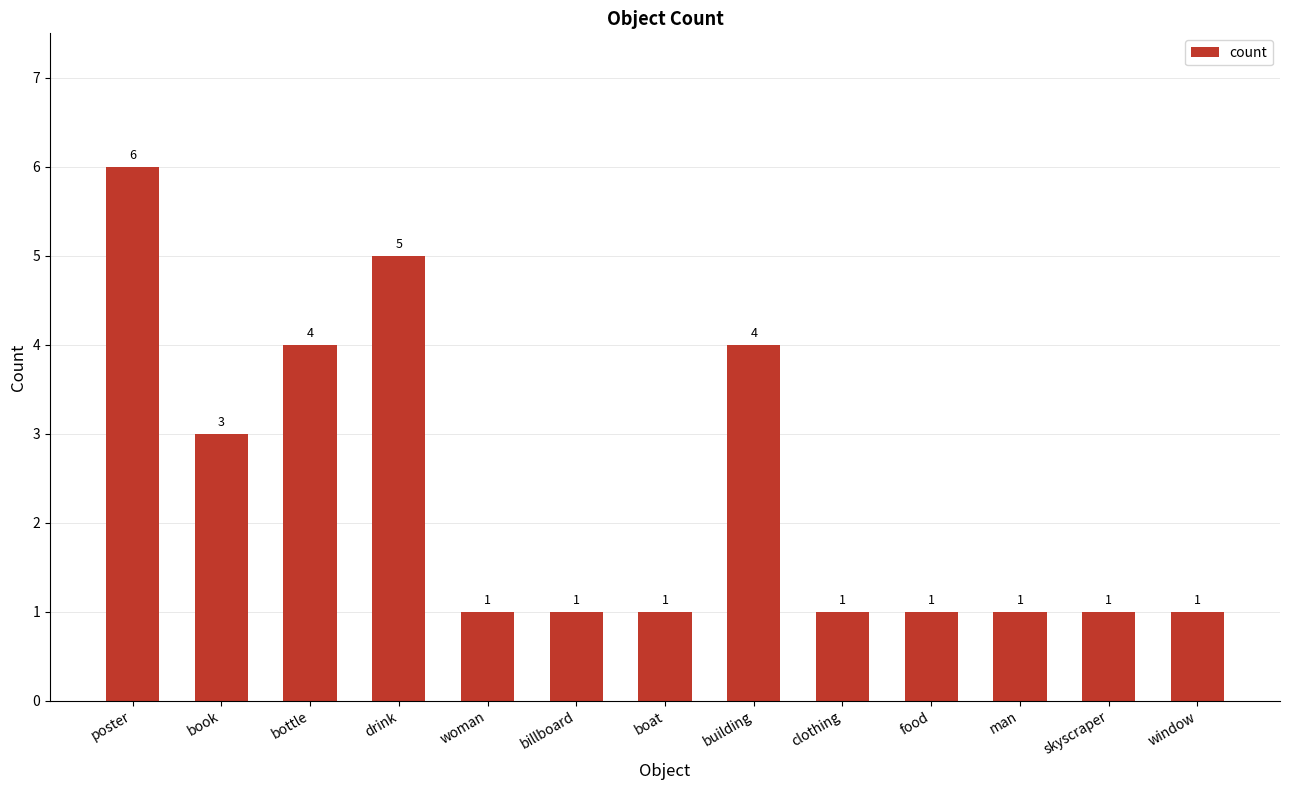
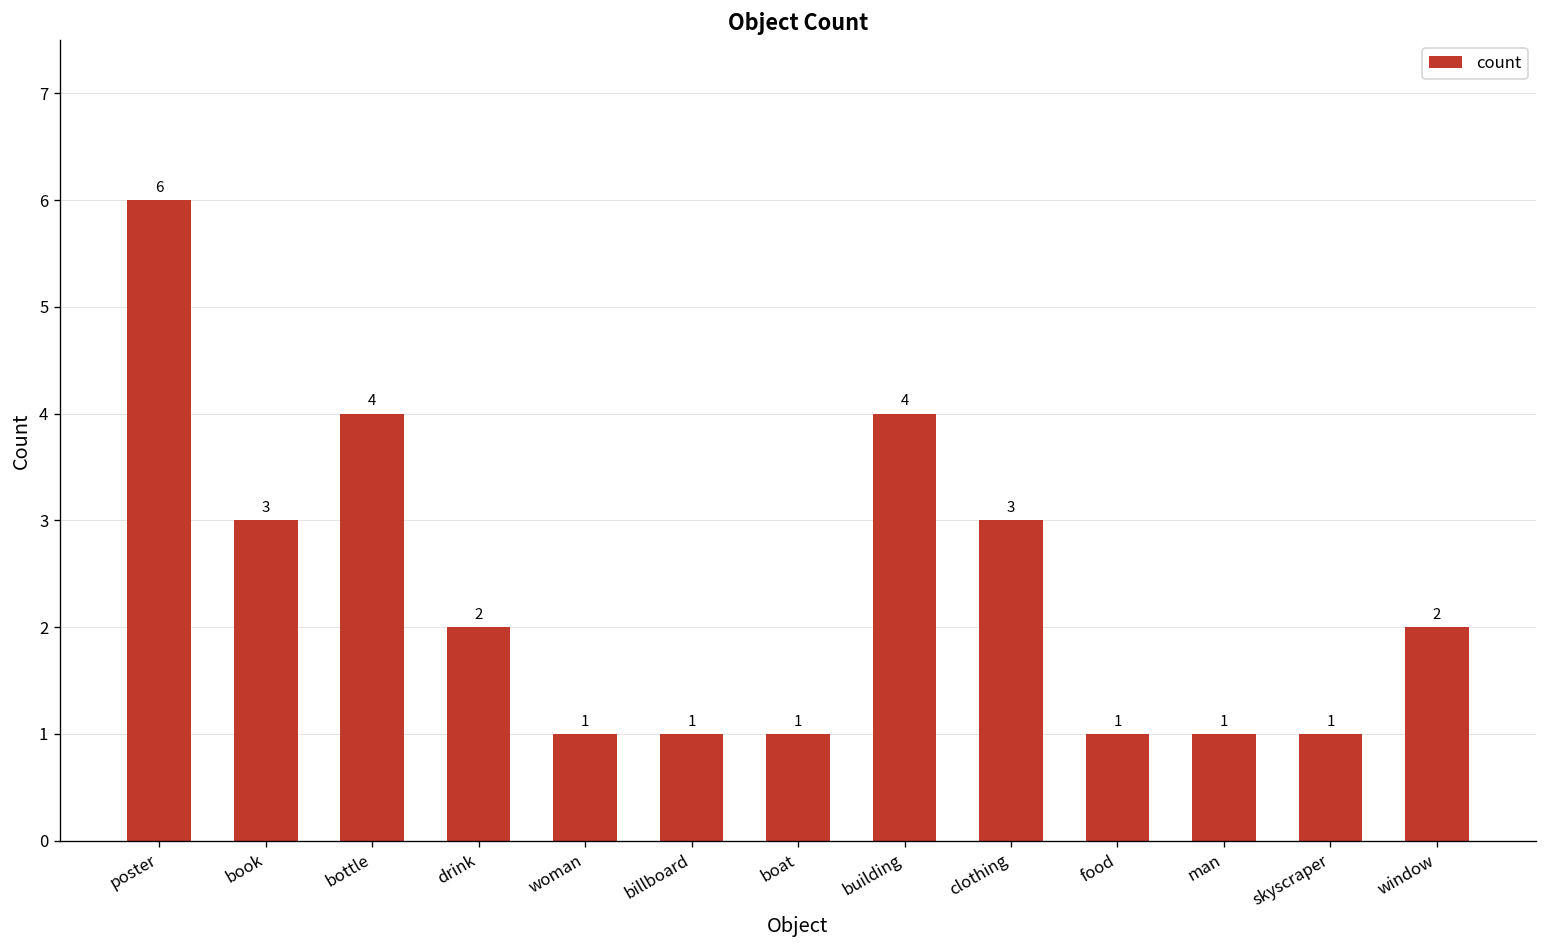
drink: 5 -> 2
clothing: 1 -> 3
window: 1 -> 2
